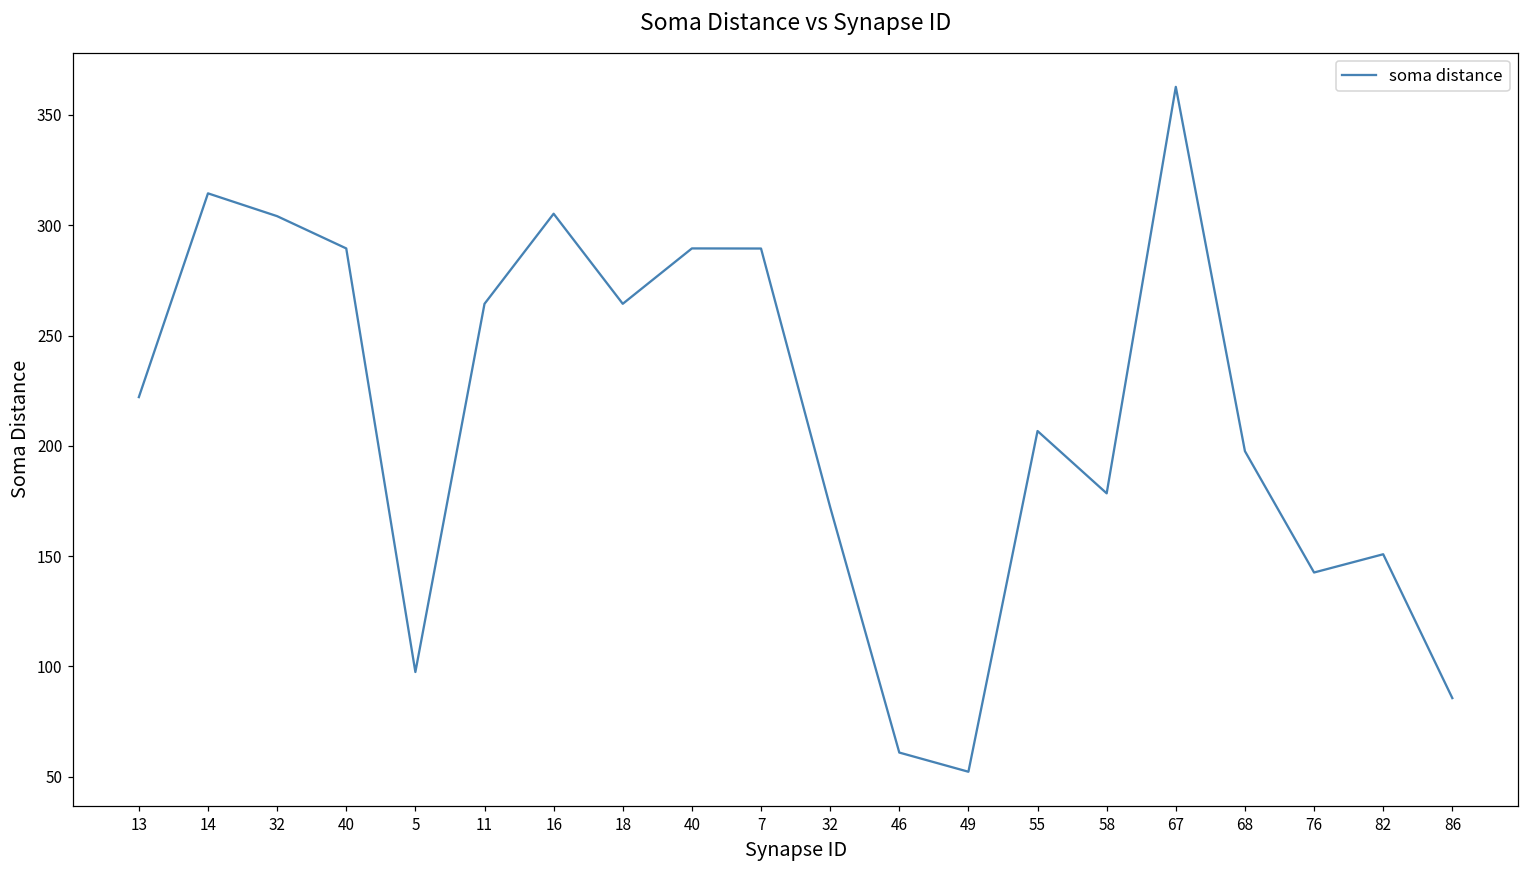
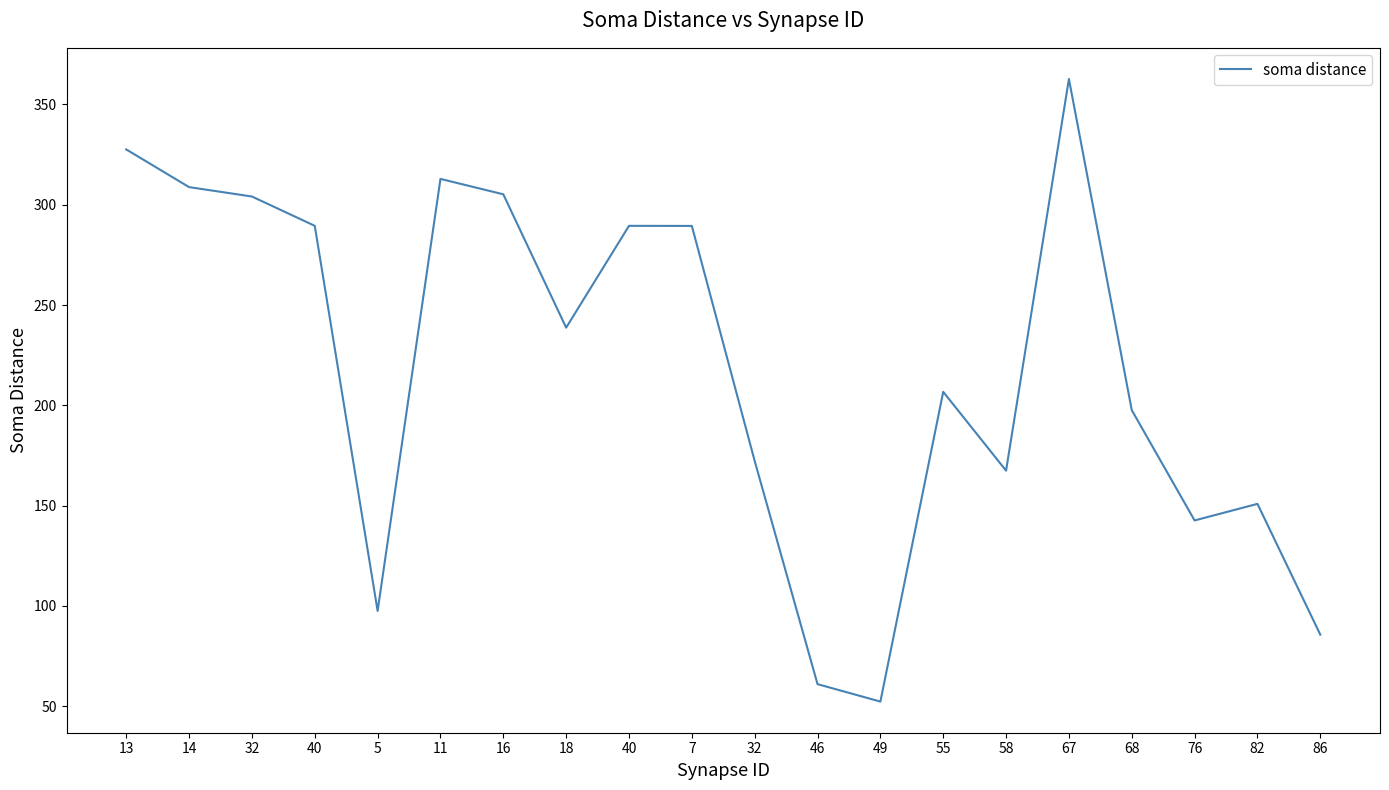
13: 222 -> 328
14: 314 -> 309
11: 264 -> 313
18: 264 -> 239
58: 178 -> 167
